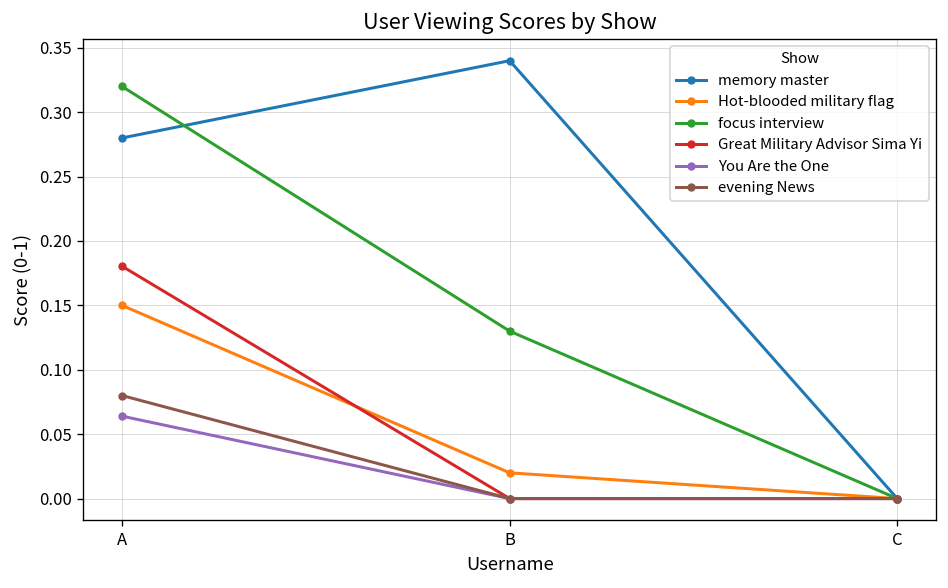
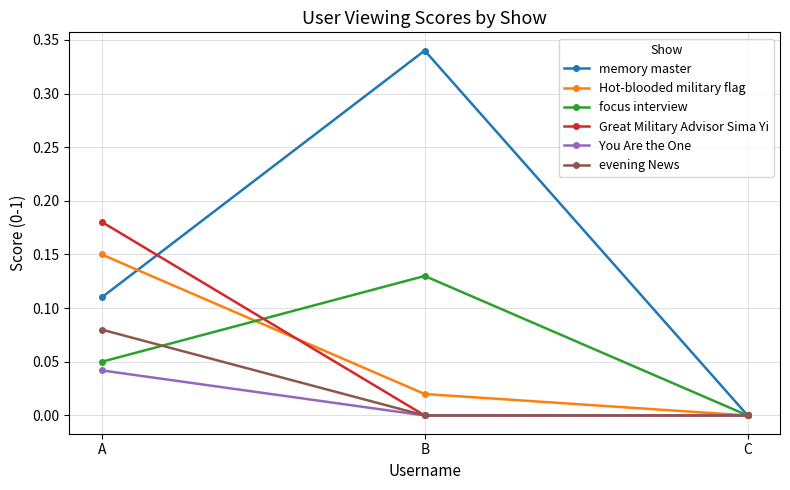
memory master, A: 0.28 -> 0.11
focus interview, A: 0.32 -> 0.05
You Are the One, A: 0.064 -> 0.042
